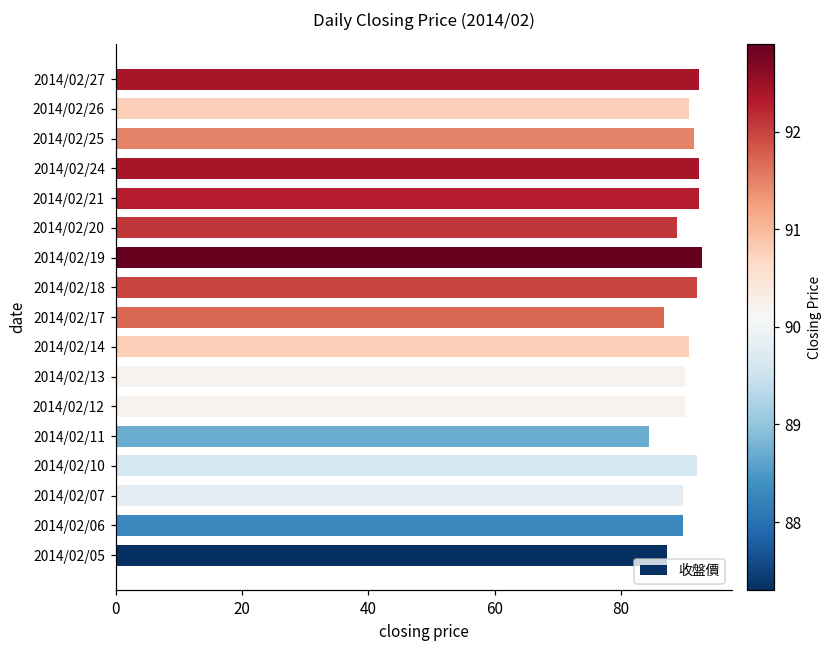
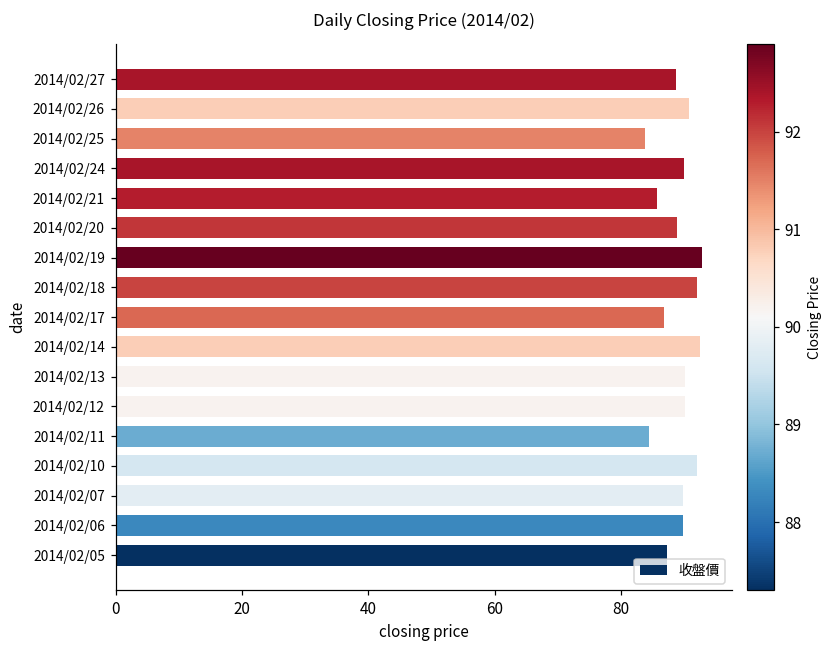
2014/02/27: 92 -> 89
2014/02/25: 92 -> 84
2014/02/24: 92 -> 90
2014/02/21: 92 -> 86
2014/02/14: 91 -> 93
